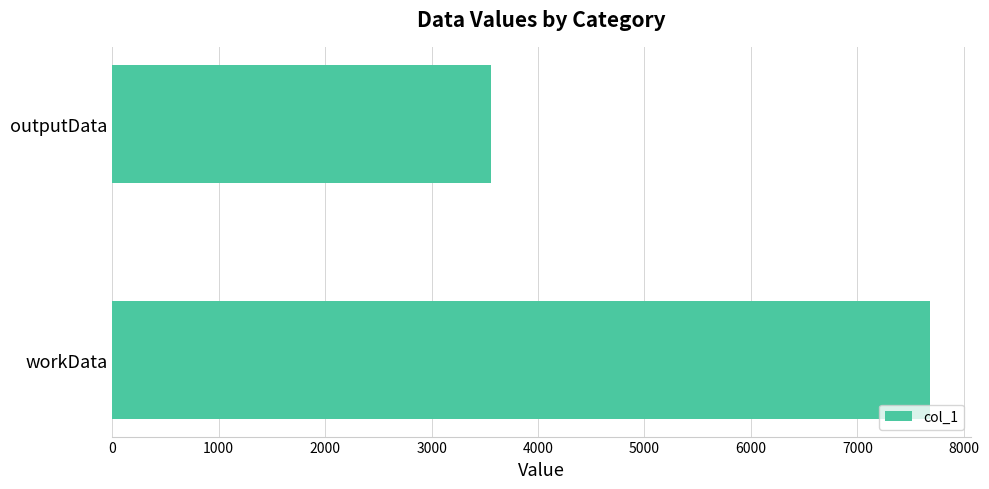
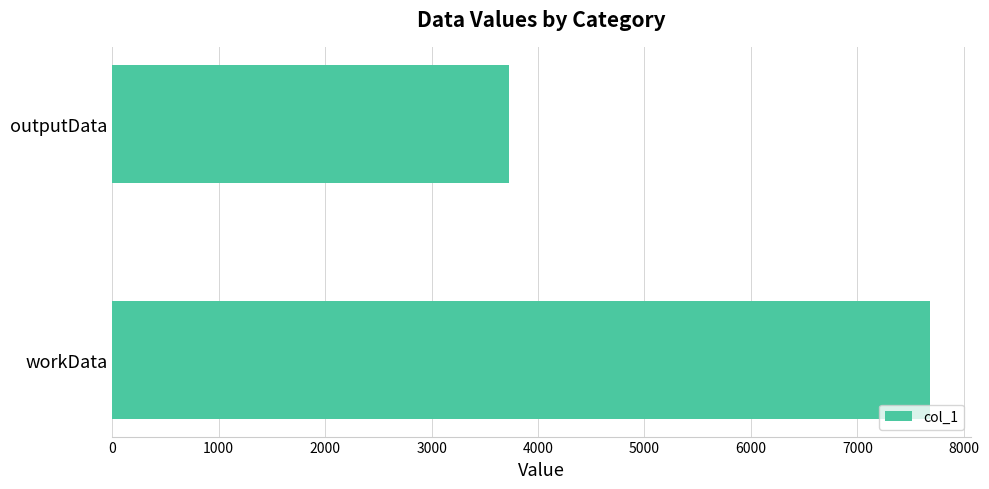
outputData: 3560 -> 3730
